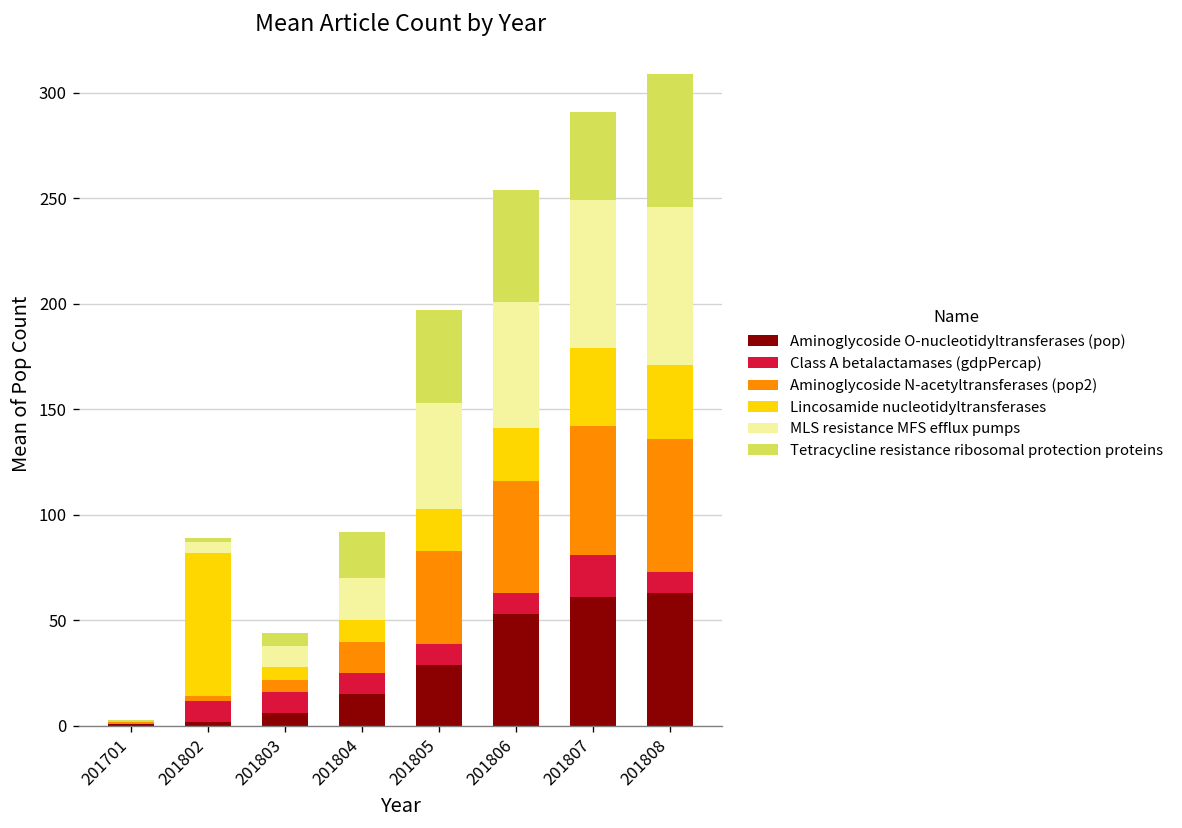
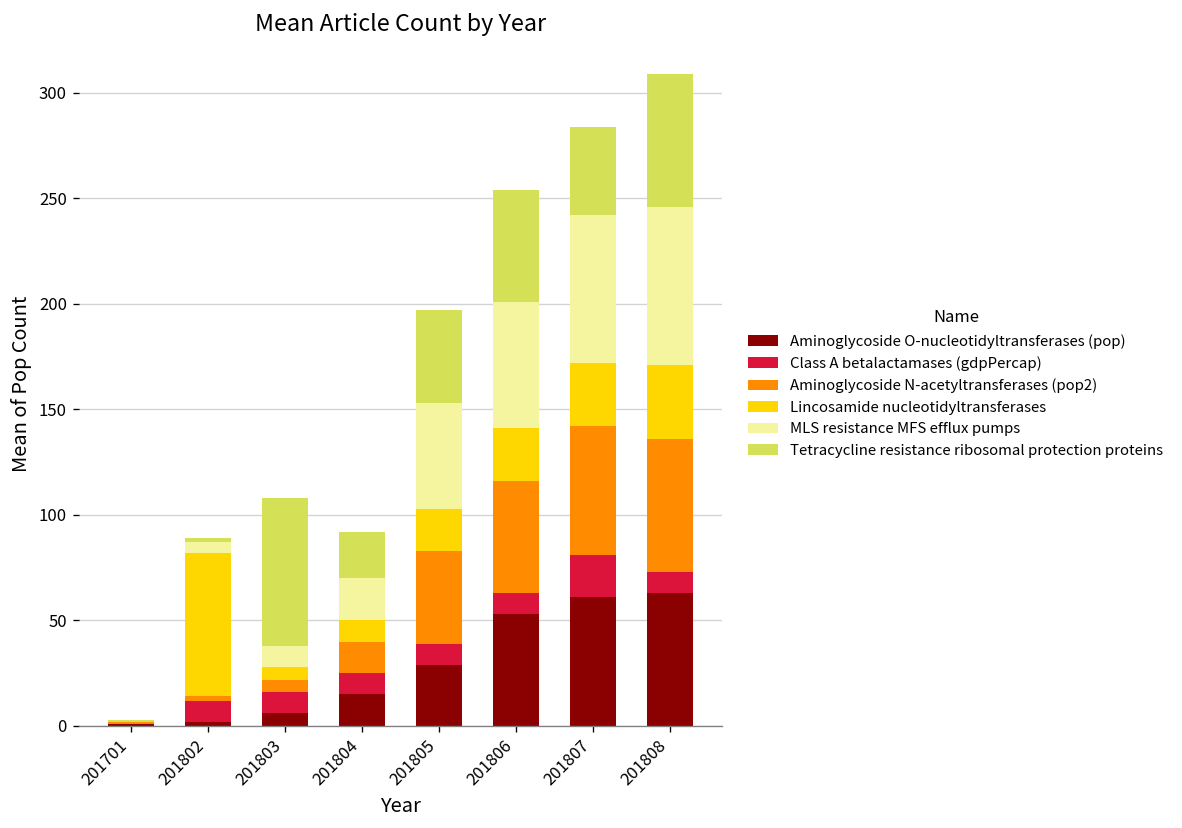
Tetracycline resistance ribosomal protection proteins, 201803: 6 -> 70
Lincosamide nucleotidyltransferases, 201807: 37 -> 30
